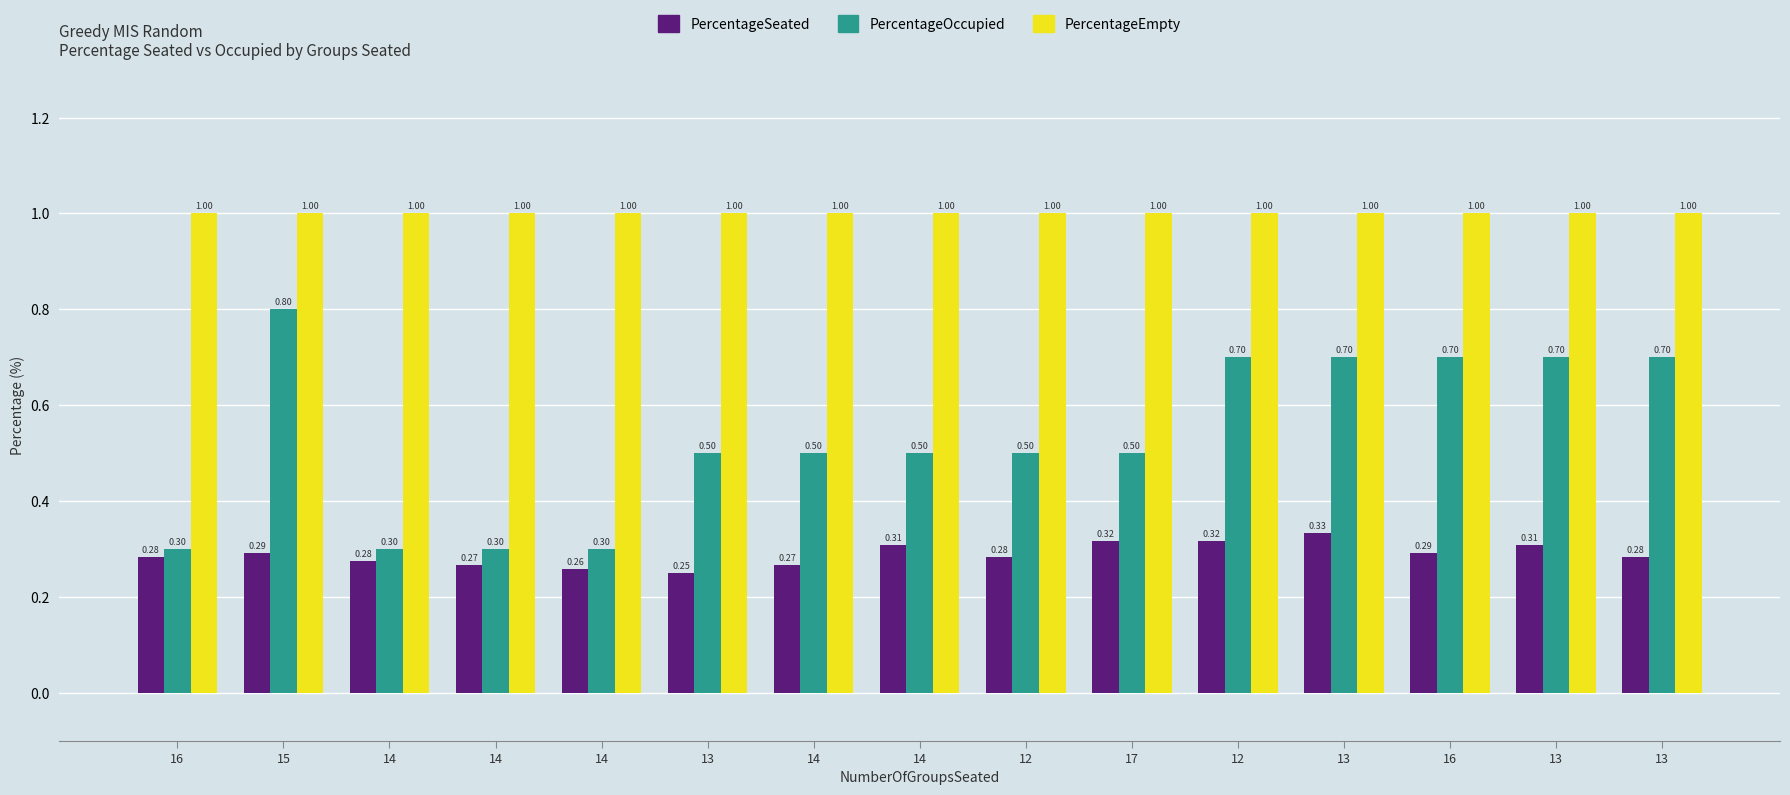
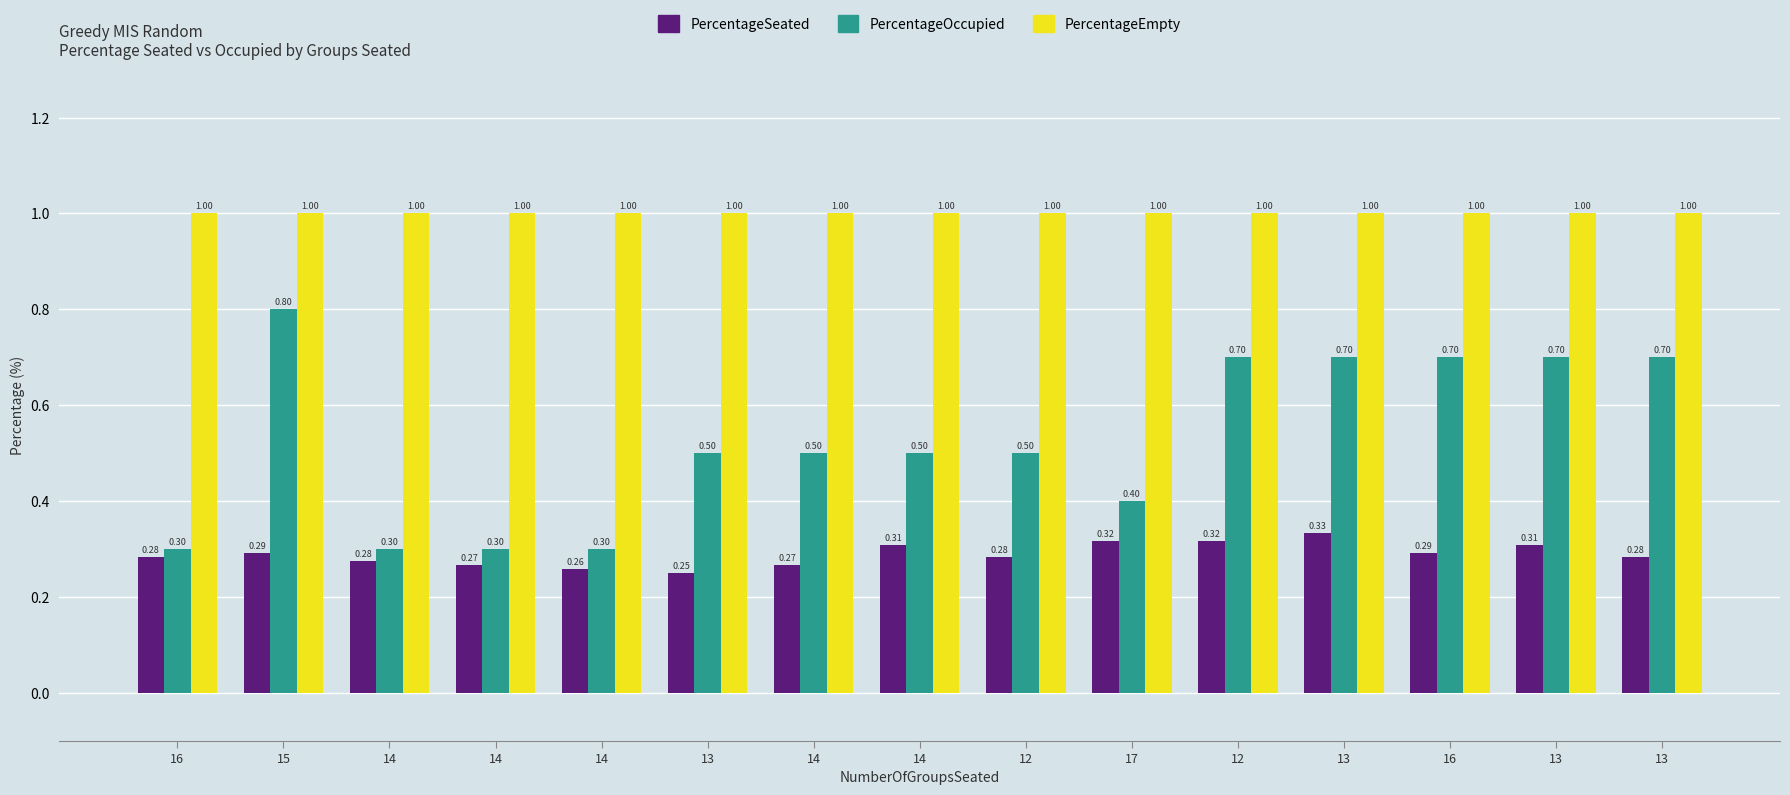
PercentageOccupied, 17: 0.50 -> 0.40
